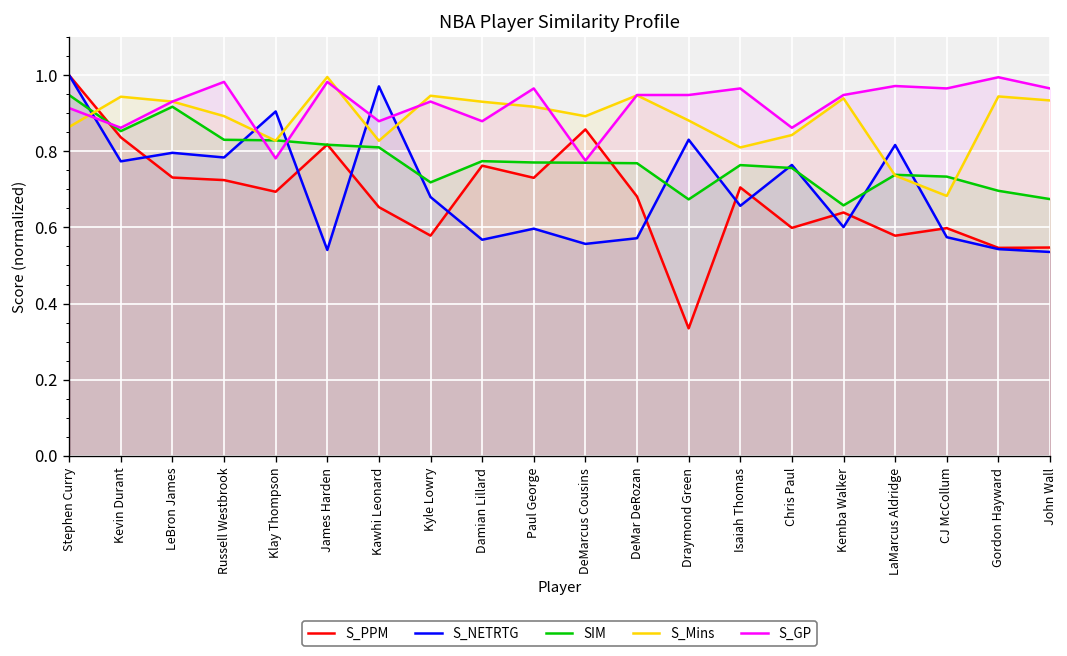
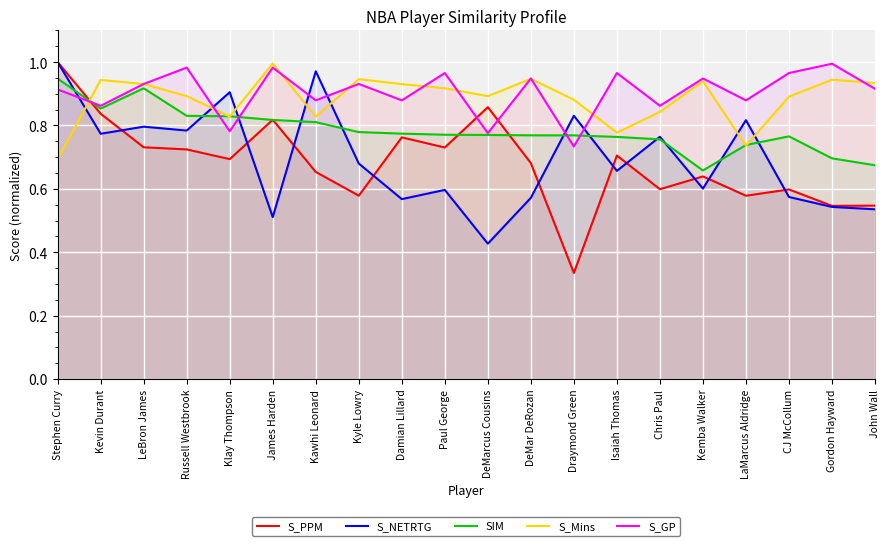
S_Mins, Stephen Curry: 0.86 -> 0.69
S_NETRTG, James Harden: 0.54 -> 0.51
SIM, Kyle Lowry: 0.72 -> 0.78
S_NETRTG, DeMarcus Cousins: 0.56 -> 0.43
SIM, Draymond Green: 0.67 -> 0.77
S_GP, Draymond Green: 0.95 -> 0.73
S_Mins, Isaiah Thomas: 0.81 -> 0.78
S_GP, LaMarcus Aldridge: 0.97 -> 0.88
SIM, CJ McCollum: 0.73 -> 0.77
S_Mins, CJ McCollum: 0.68 -> 0.89
S_GP, John Wall: 0.97 -> 0.92
